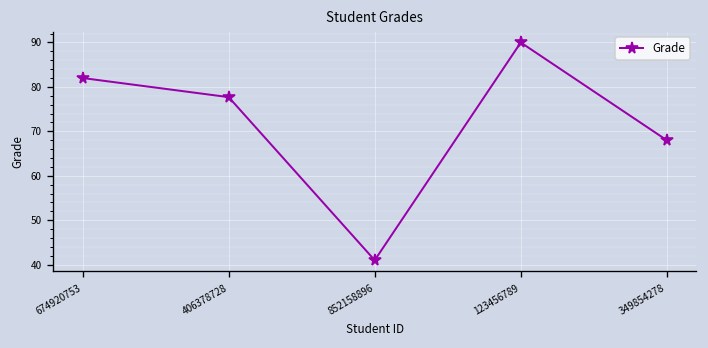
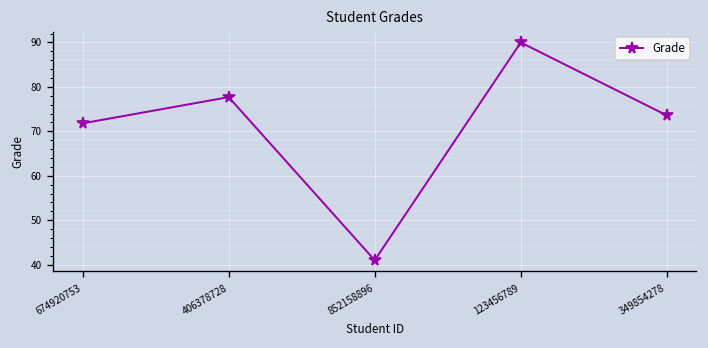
674920753: 82 -> 72
349854278: 68 -> 74
